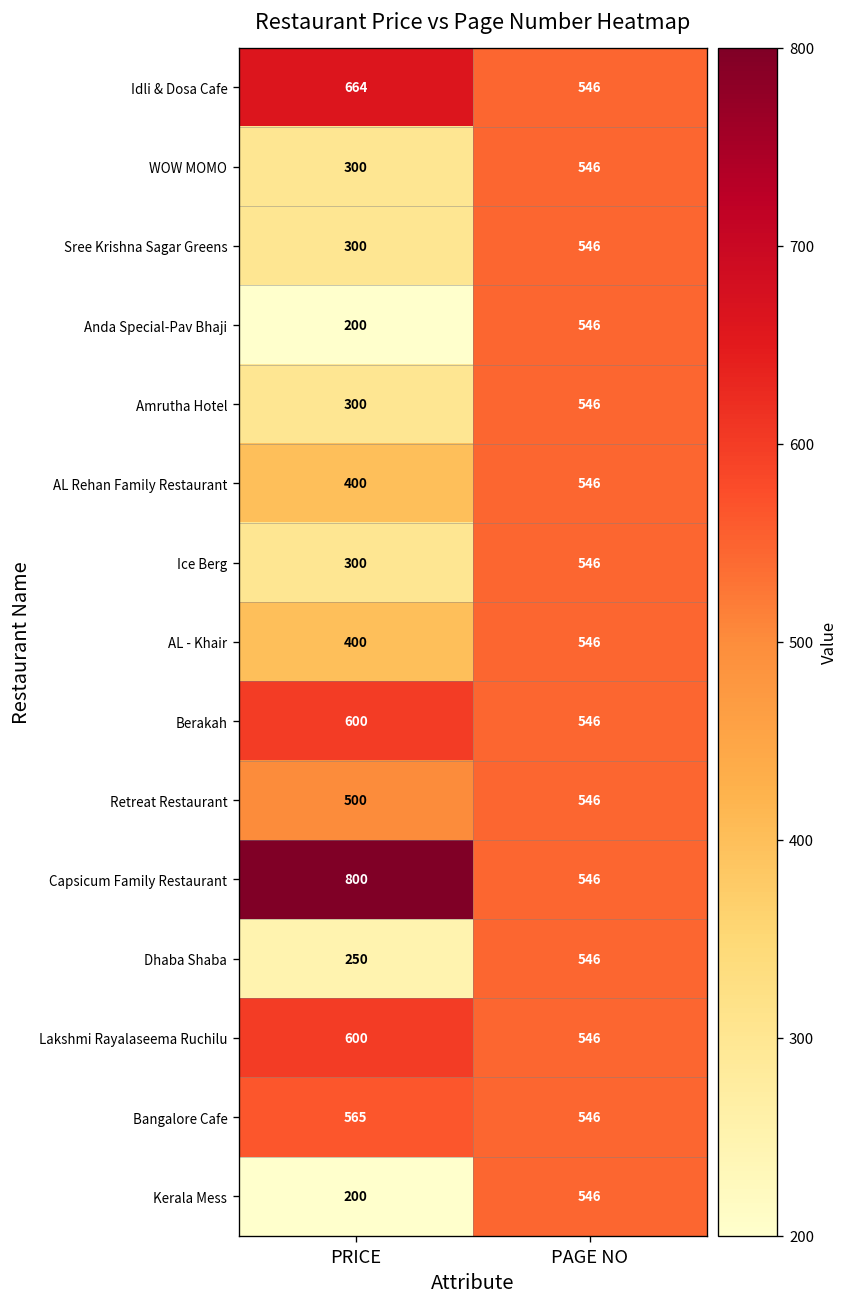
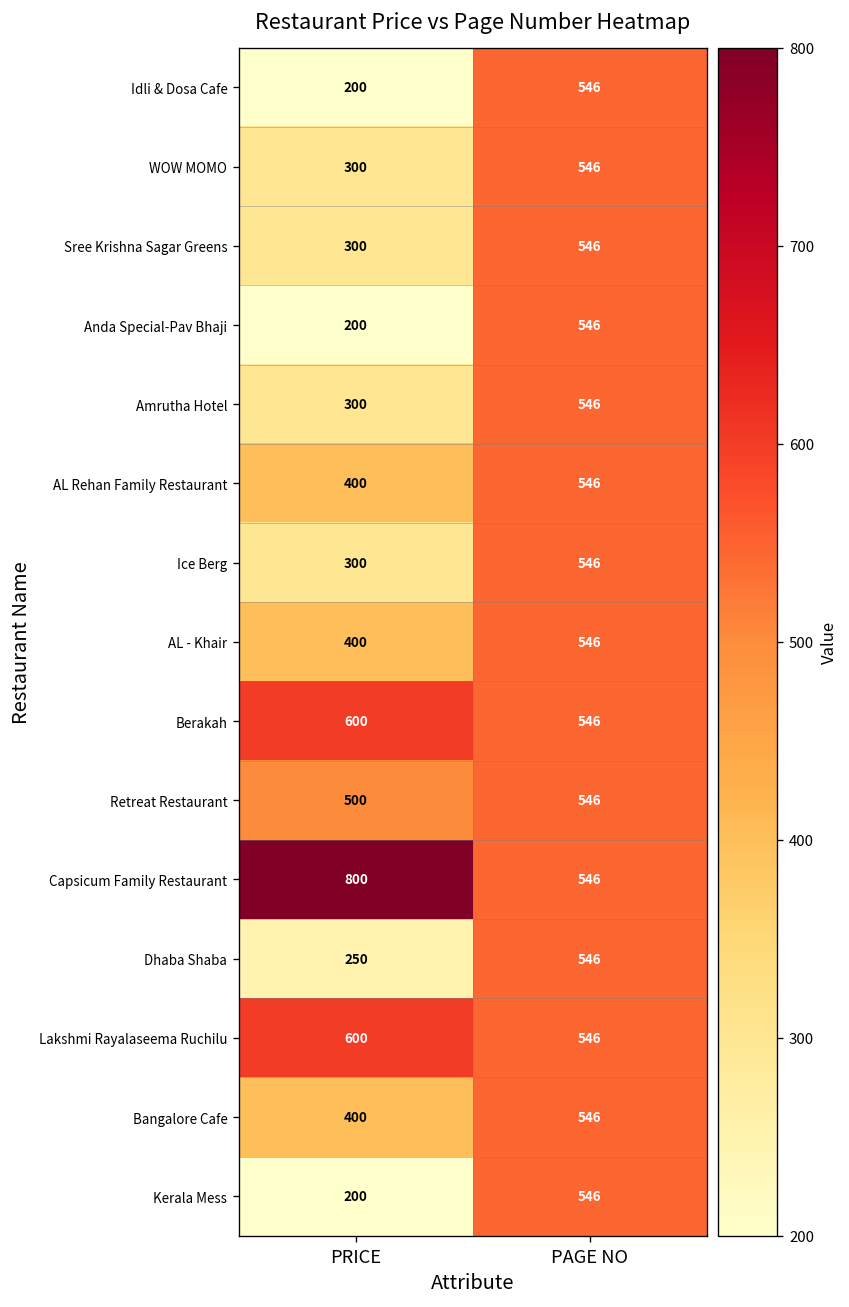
Idli & Dosa Cafe, PRICE: 664 -> 200
Bangalore Cafe, PRICE: 565 -> 400
